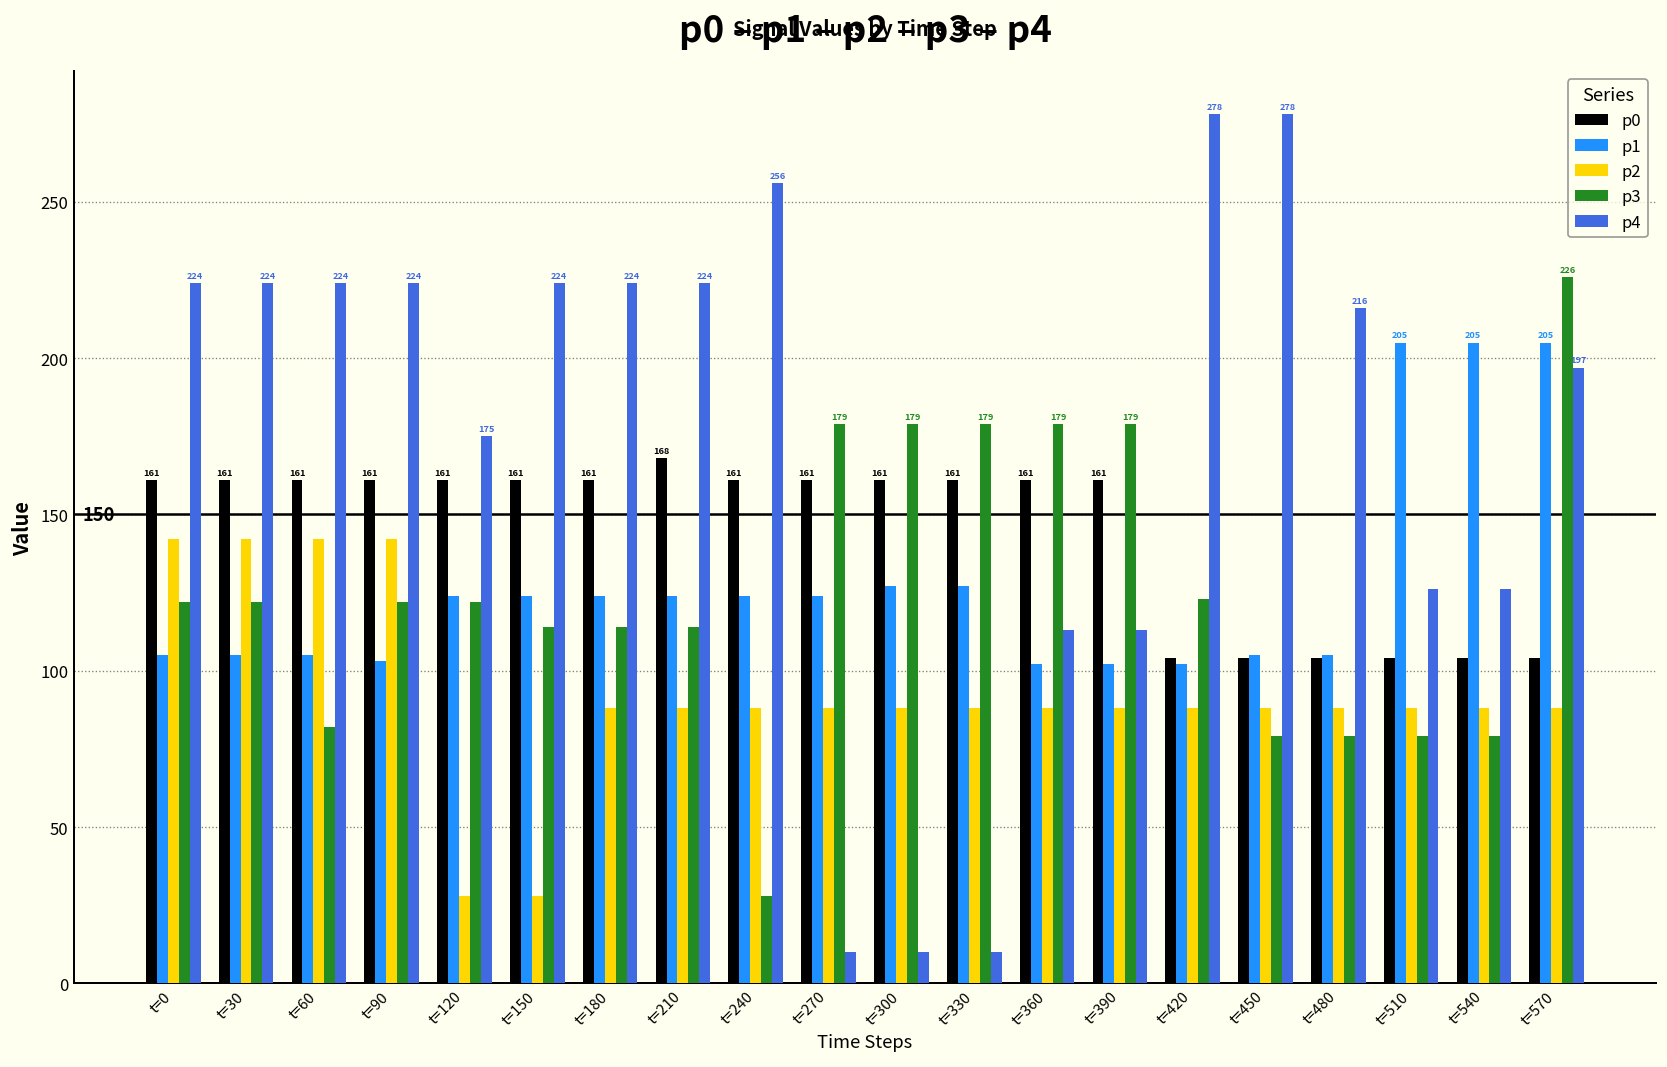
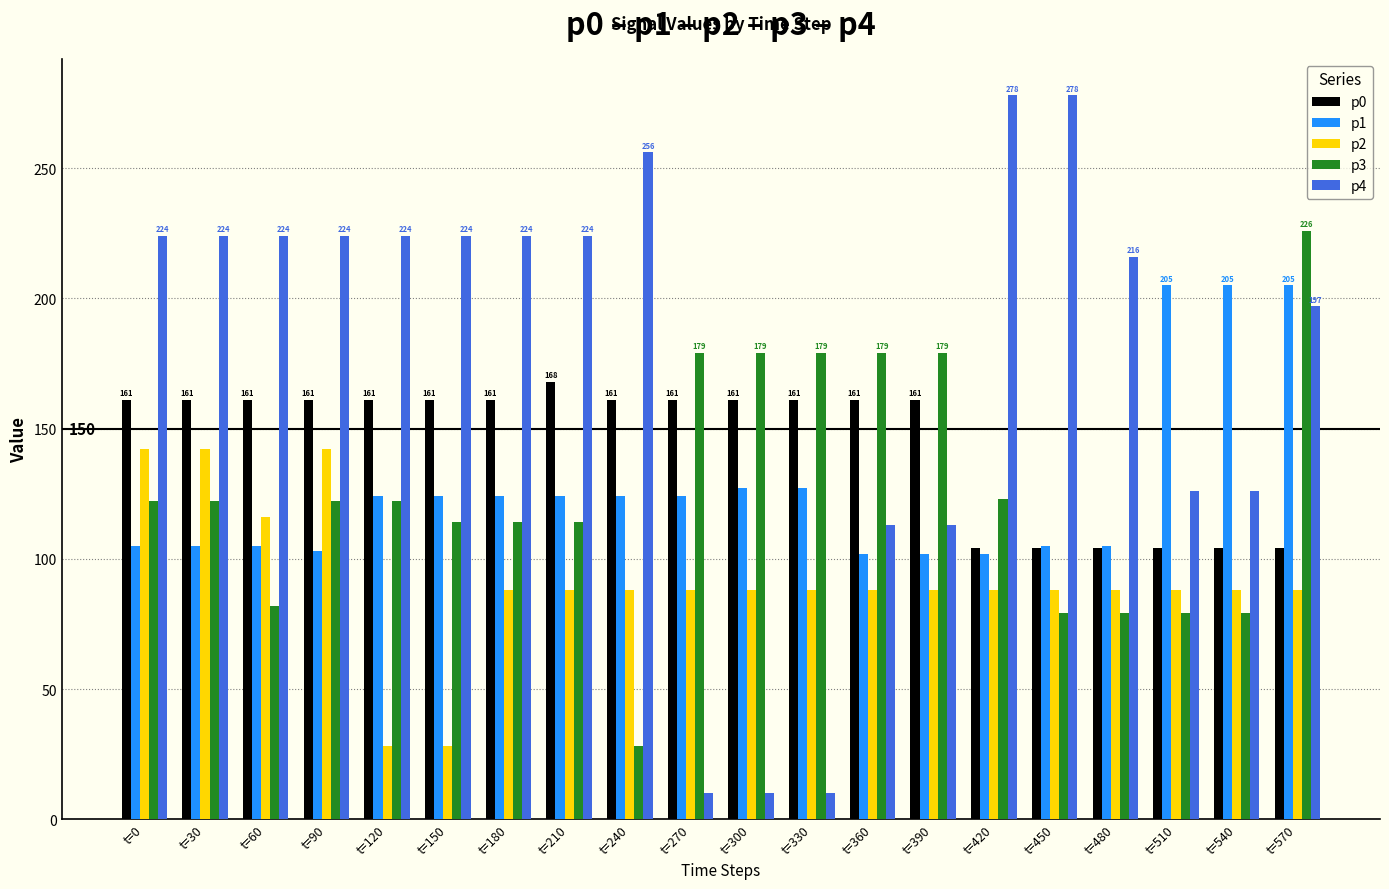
p2, t=60: 142 -> 116
p4, t=120: 175 -> 224
